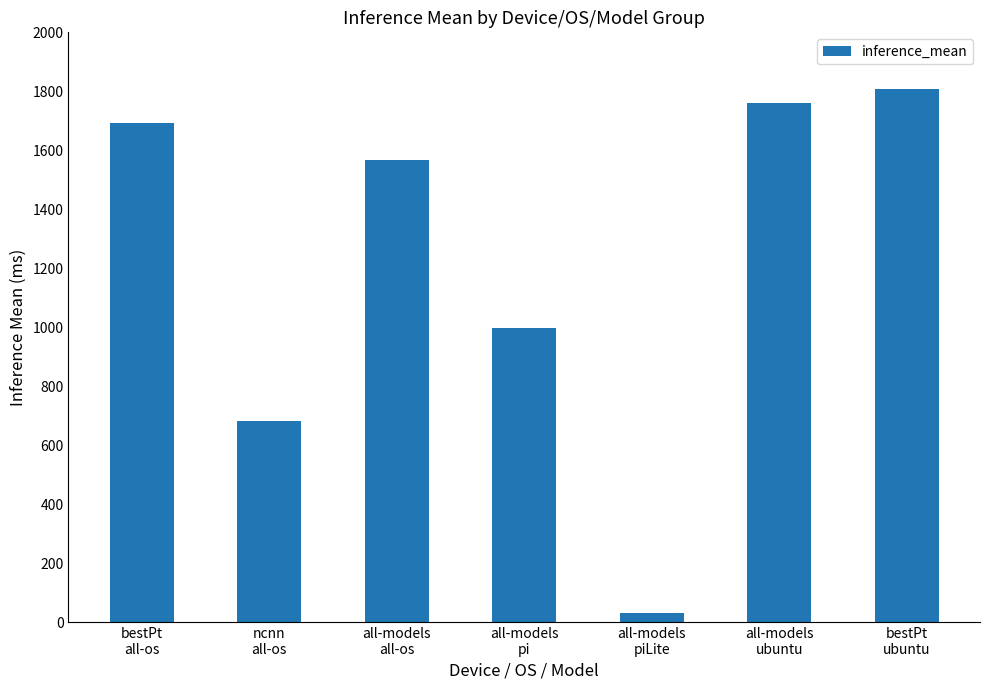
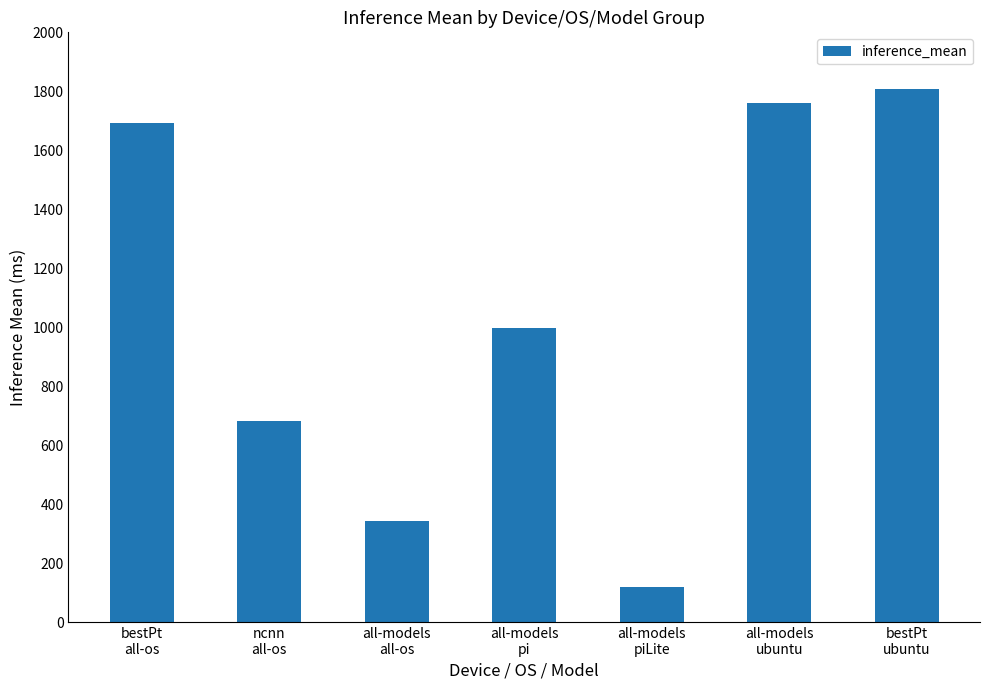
all-models all-os: 1570 -> 340
all-models piLite: 30 -> 120
